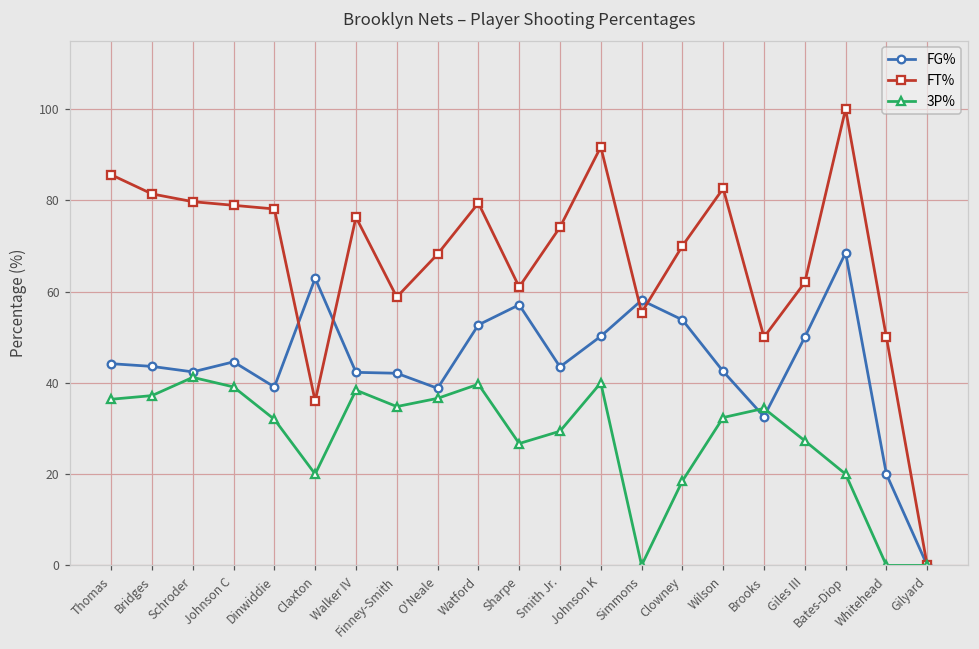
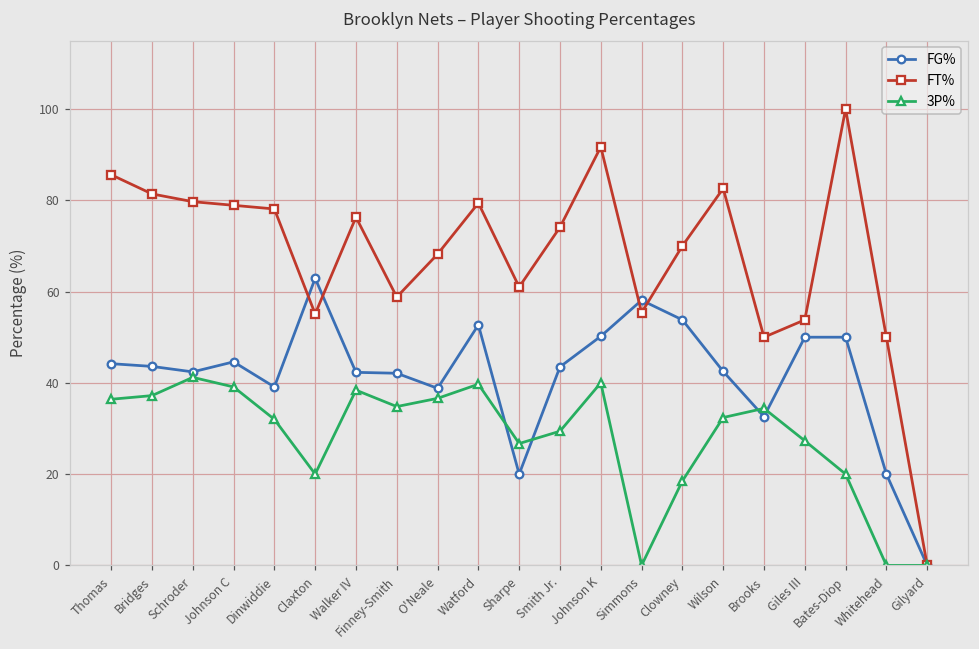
FT%, Claxton: 36 -> 55
FG%, Sharpe: 57 -> 20
FT%, Giles III: 62 -> 54
FG%, Bates-Diop: 69 -> 50
